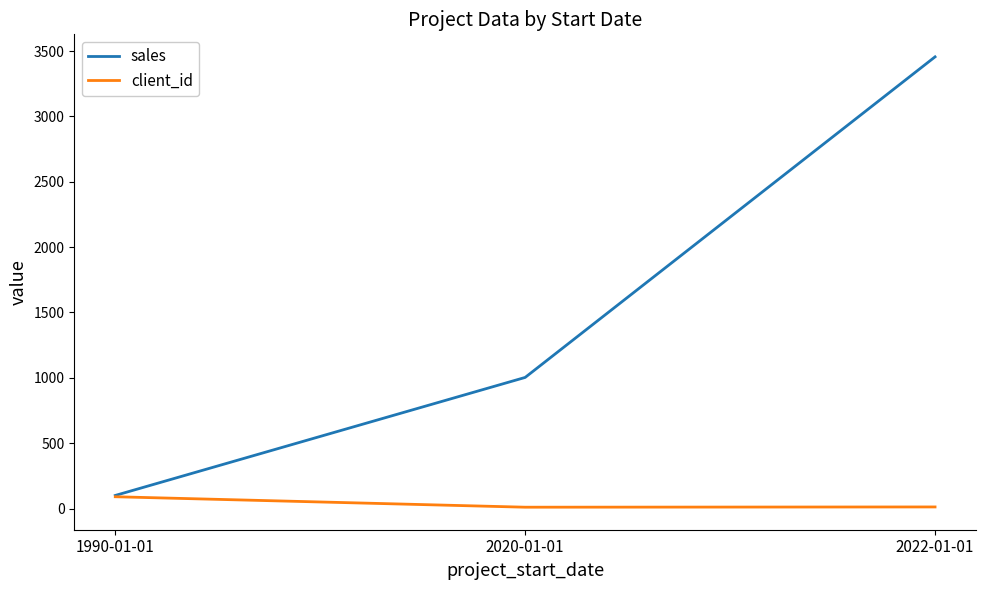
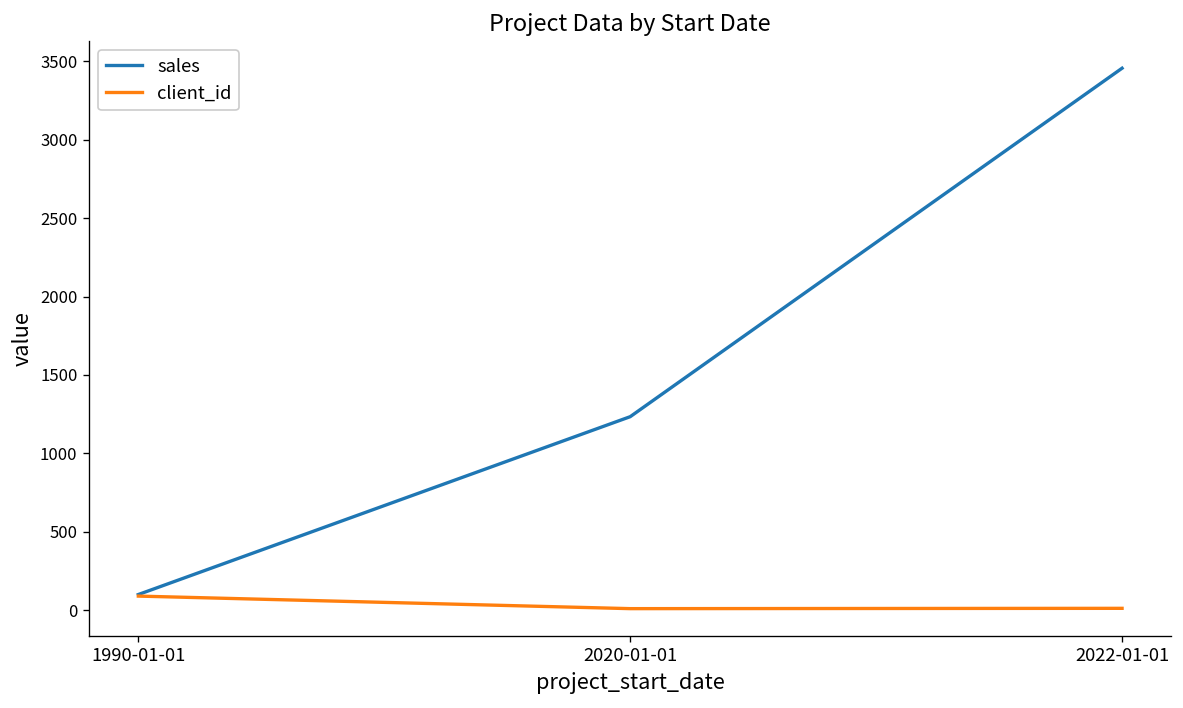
sales, 2020-01-01: 1000 -> 1230
